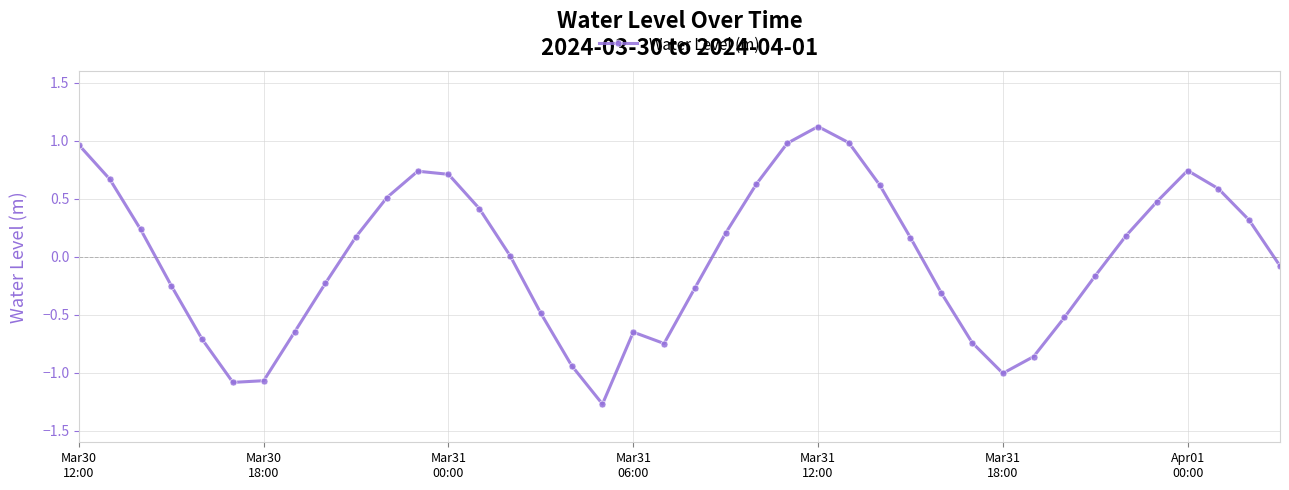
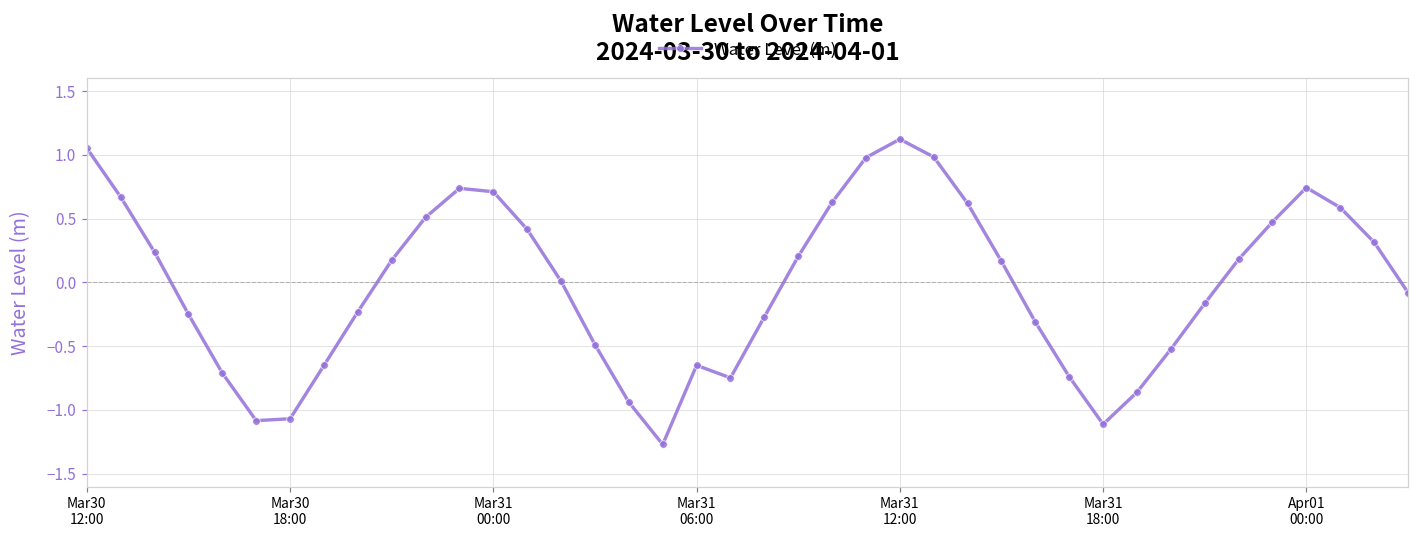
Mar30 12:00: 0.96 -> 1.05
Mar31 18:00: -1.01 -> -1.11
